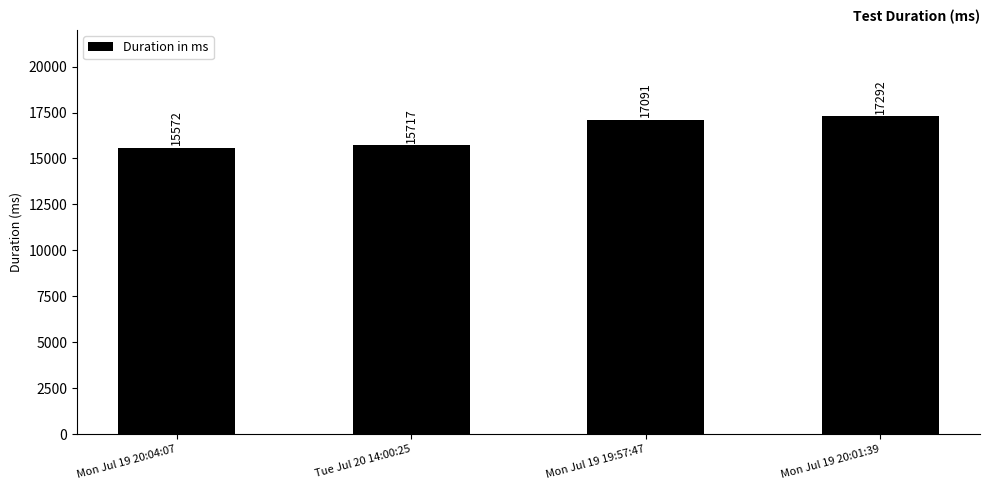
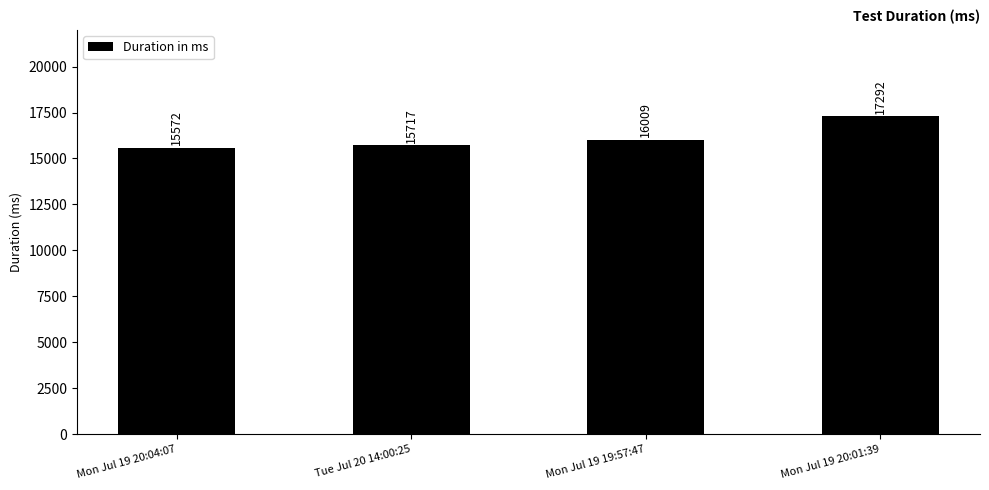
Mon Jul 19 19:57:47: 17091 -> 16009
